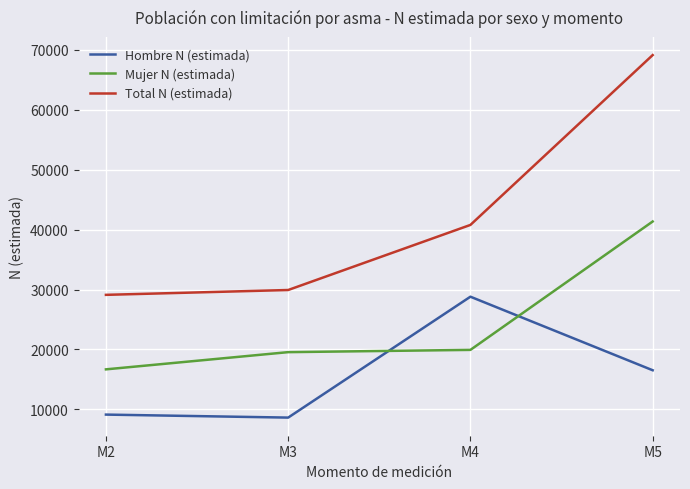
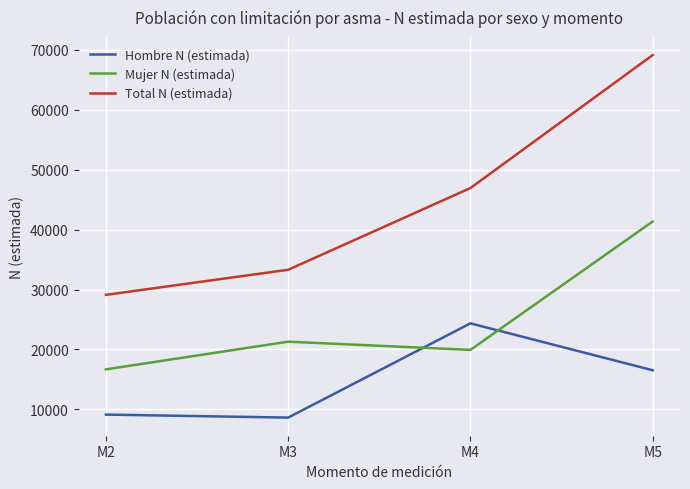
Mujer N (estimada), M3: 20000 -> 21000
Total N (estimada), M3: 30000 -> 33000
Hombre N (estimada), M4: 29000 -> 24000
Total N (estimada), M4: 41000 -> 47000
